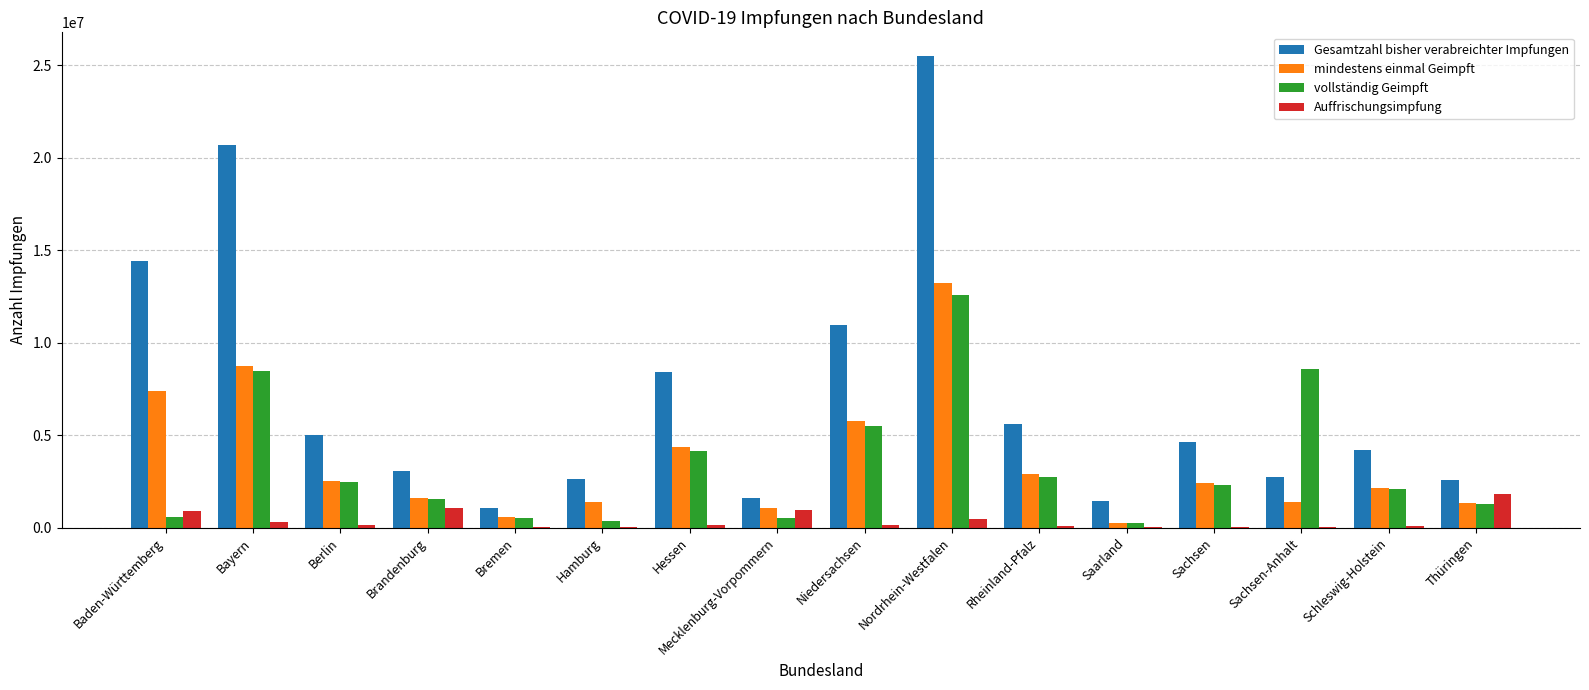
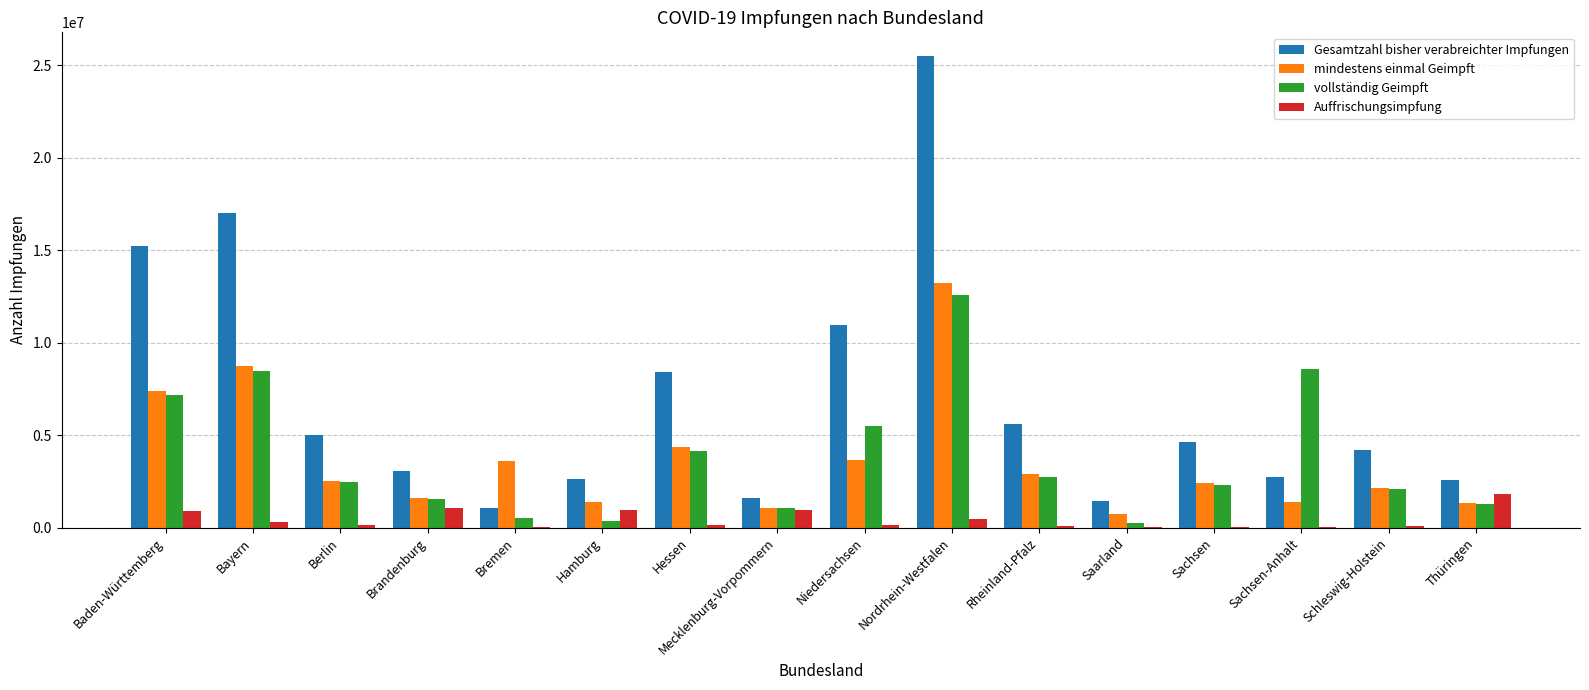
Gesamtzahl bisher verabreichter Impfungen, Baden-Württemberg: 14400000 -> 15200000
vollständig Geimpft, Baden-Württemberg: 500000 -> 7200000
Gesamtzahl bisher verabreichter Impfungen, Bayern: 20700000 -> 17000000
mindestens einmal Geimpft, Bremen: 600000 -> 3600000
Auffrischungsimpfung, Hamburg: 0 -> 900000
vollständig Geimpft, Mecklenburg-Vorpommern: 500000 -> 1000000
mindestens einmal Geimpft, Niedersachsen: 5700000 -> 3700000
mindestens einmal Geimpft, Saarland: 300000 -> 700000
